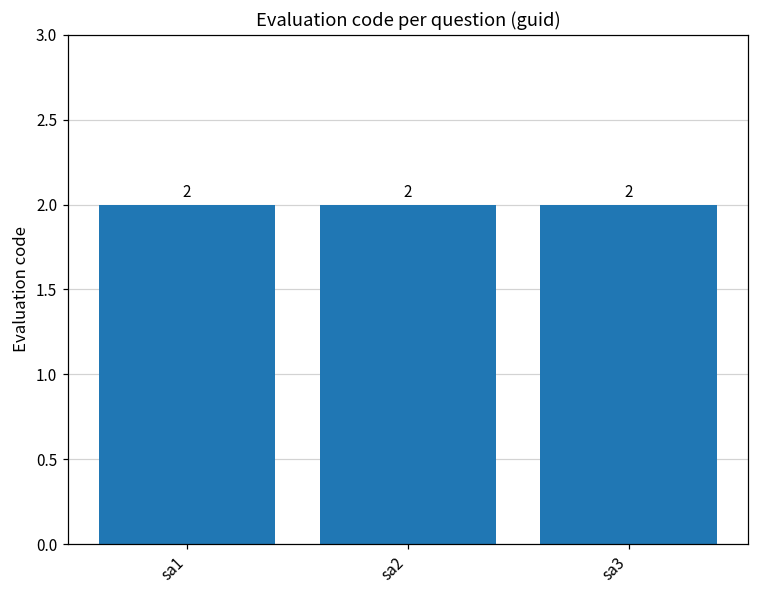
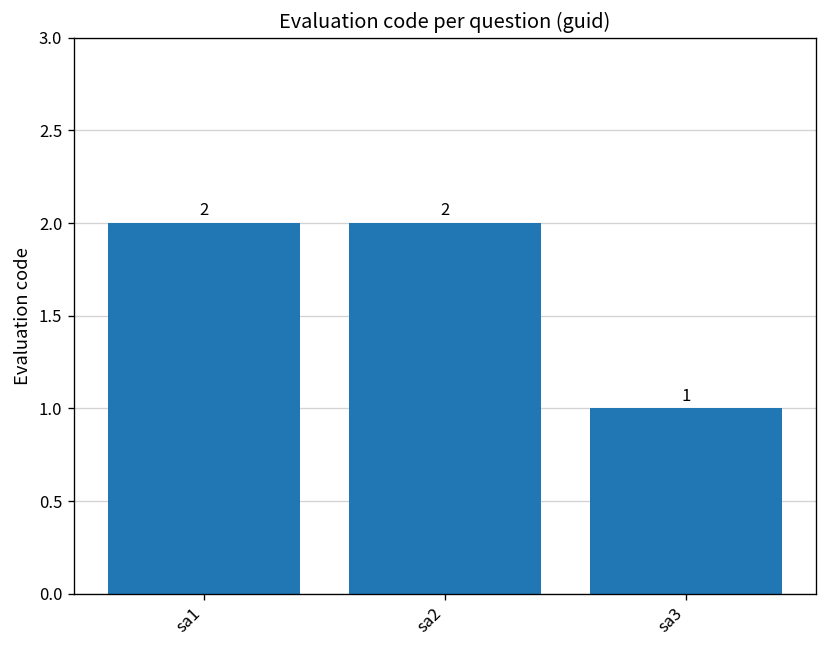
sa3: 2 -> 1
